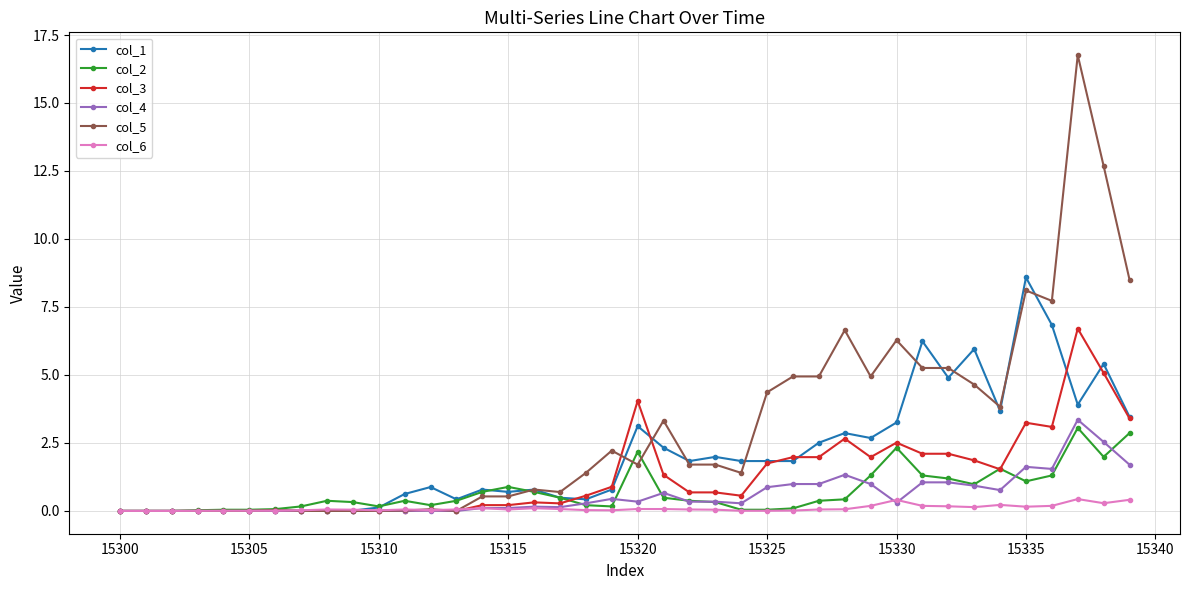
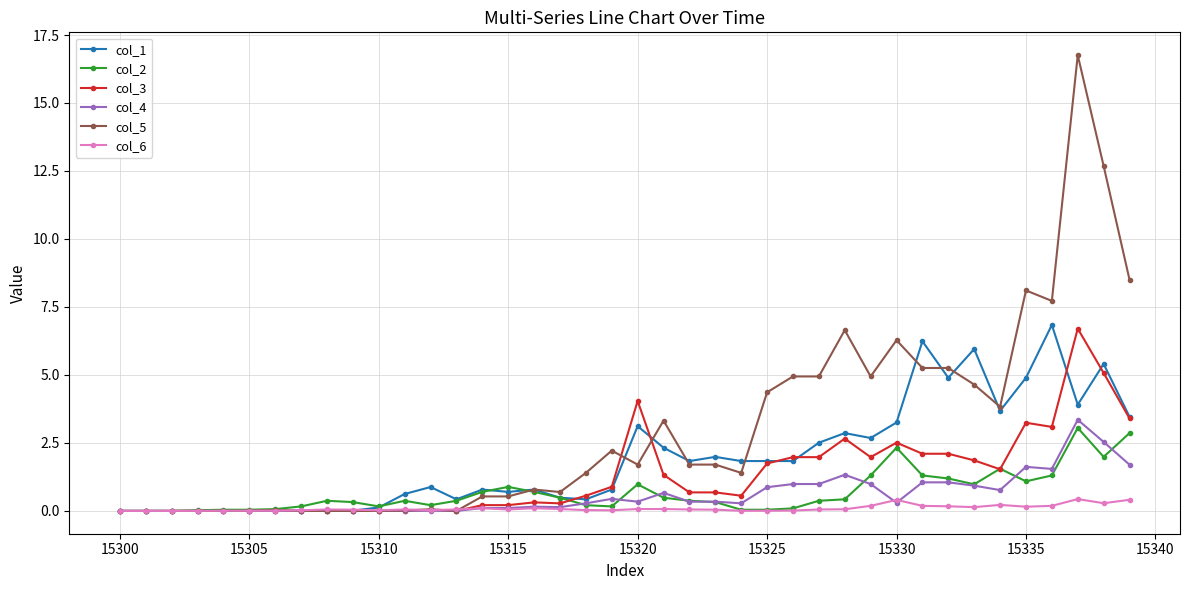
col_2, 15320: 2.2 -> 1.0
col_1, 15335: 8.6 -> 4.9
